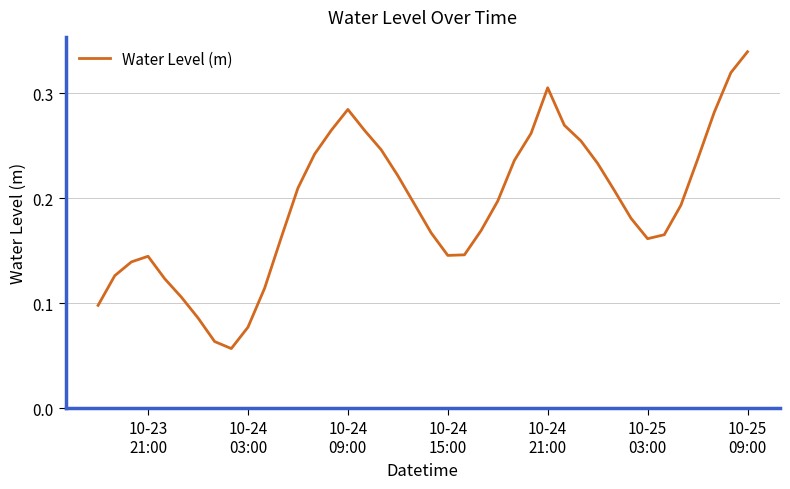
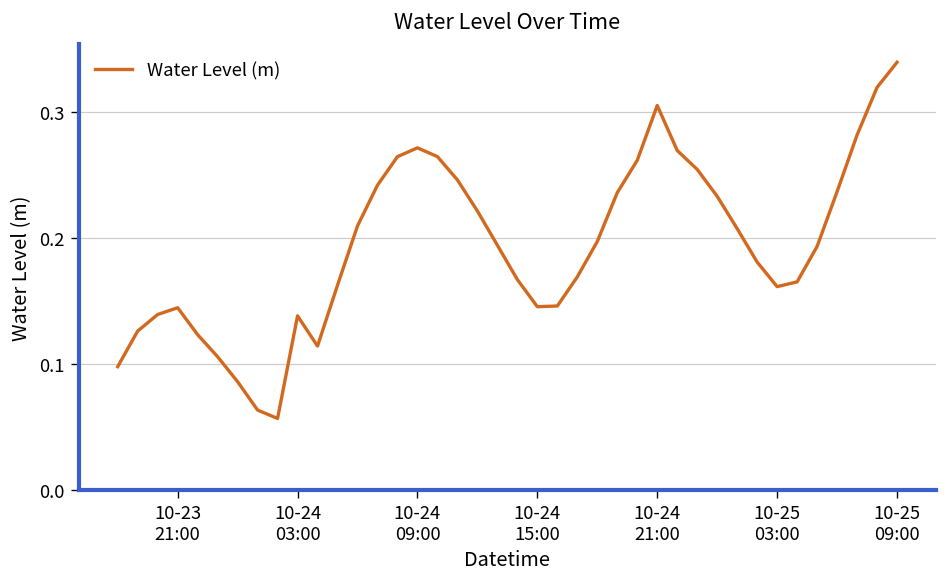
10-24 03:00: 0.077 -> 0.138
10-24 09:00: 0.285 -> 0.272
